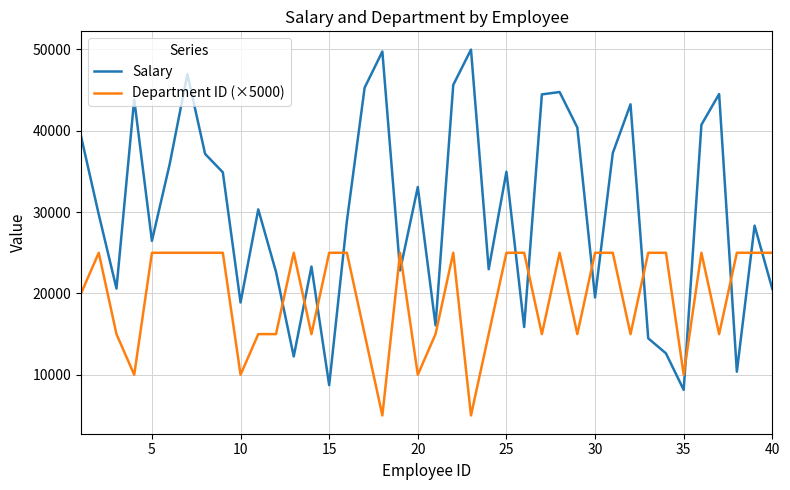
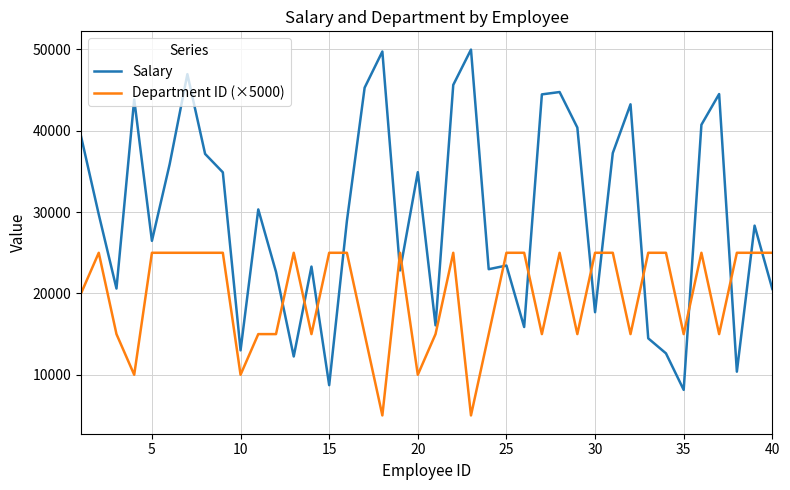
Salary, 10: 19000 -> 13000
Salary, 20: 33000 -> 35000
Salary, 25: 35000 -> 23000
Salary, 30: 20000 -> 18000
Department ID (×5000), 35: 10000 -> 15000
